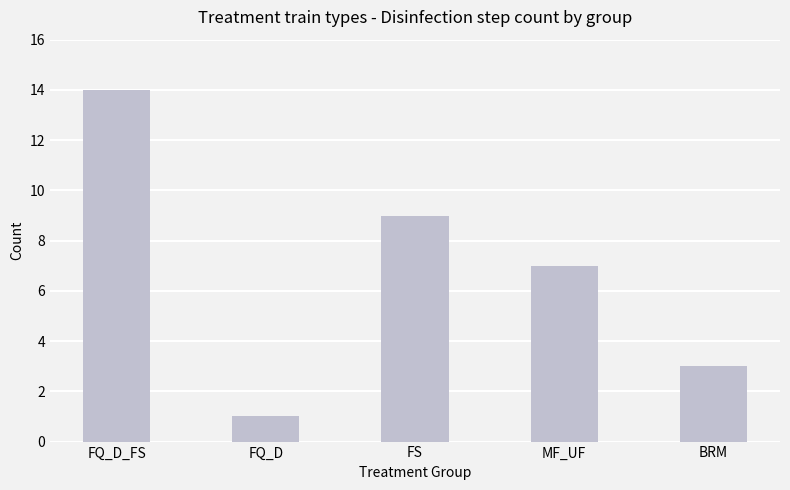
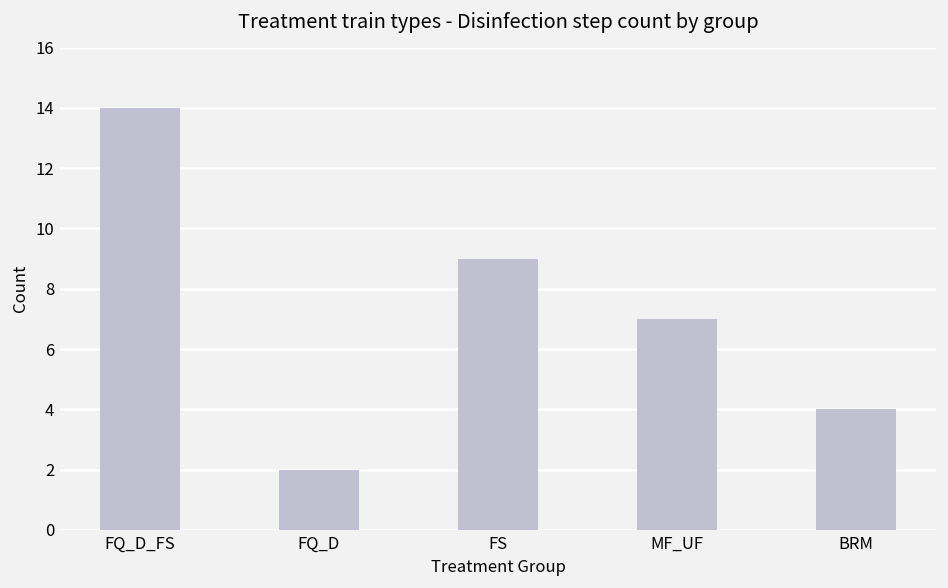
FQ_D: 1 -> 2
BRM: 3 -> 4
